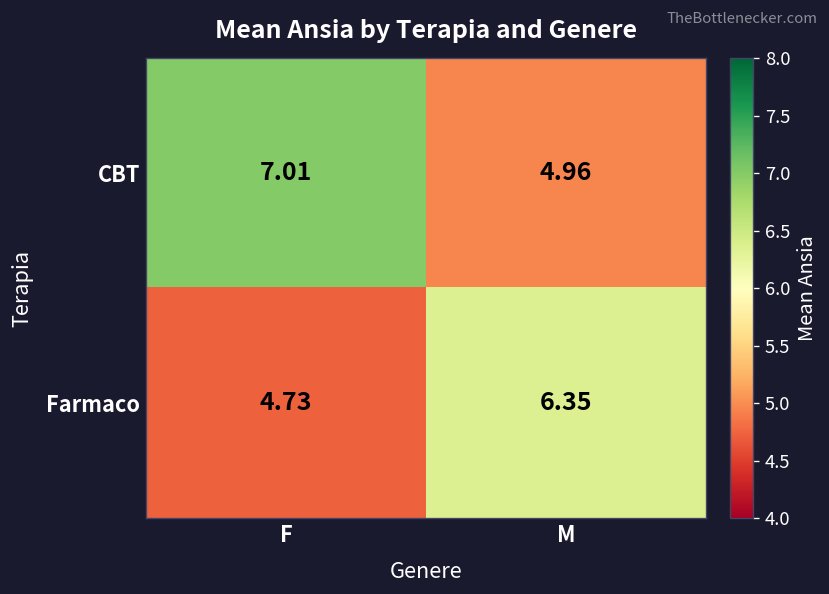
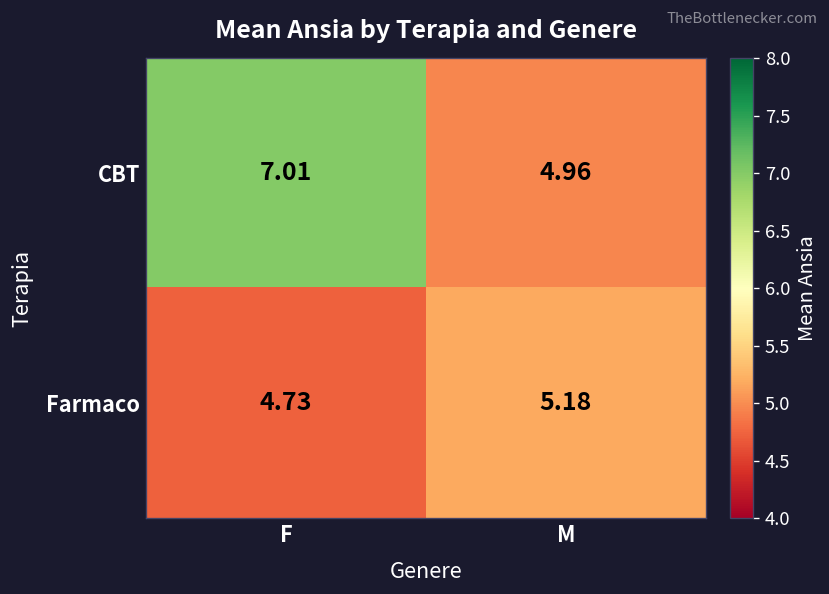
Farmaco, M: 6.35 -> 5.18
